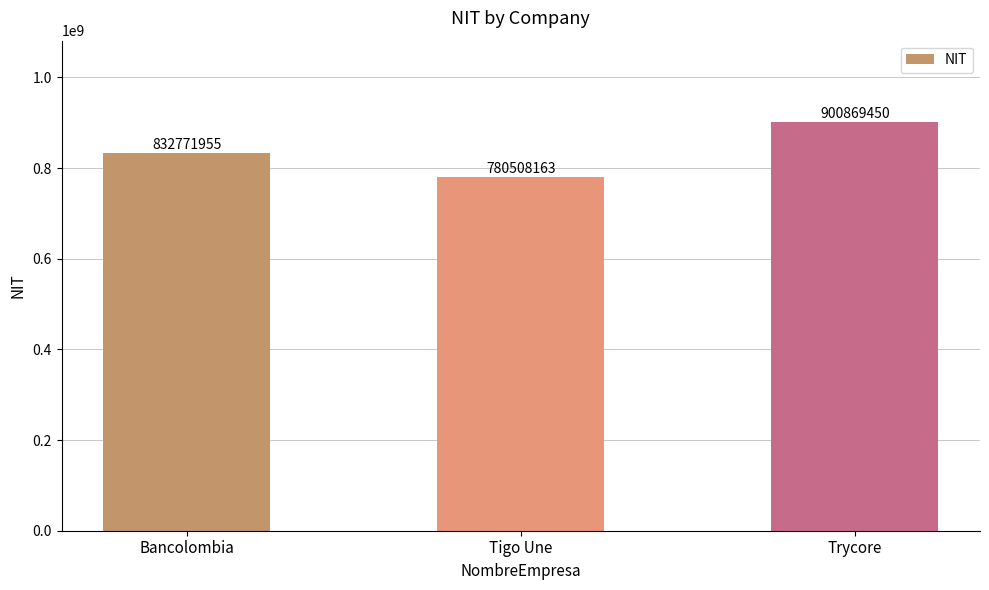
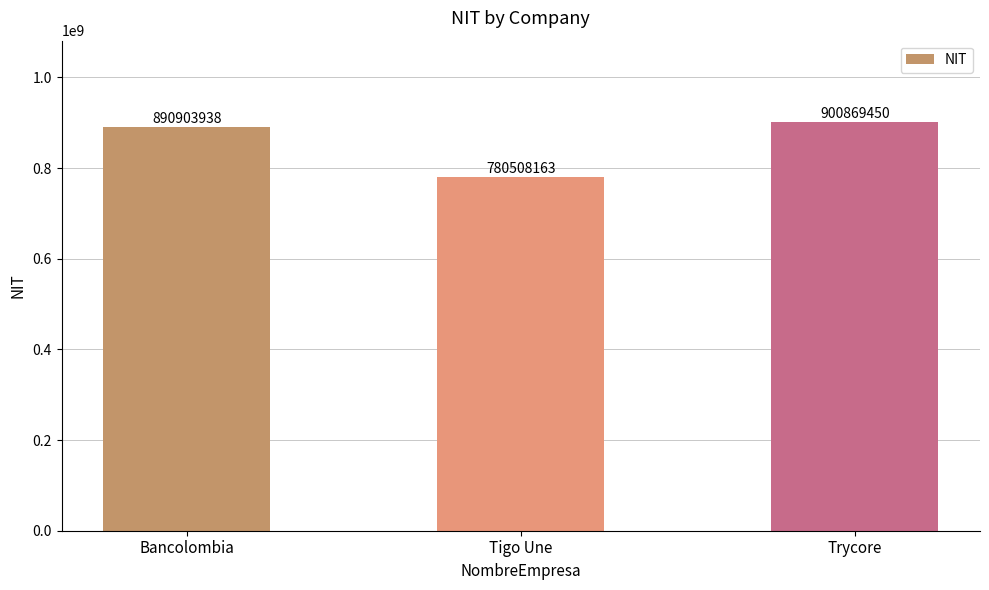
Bancolombia: 832771955 -> 890903938
